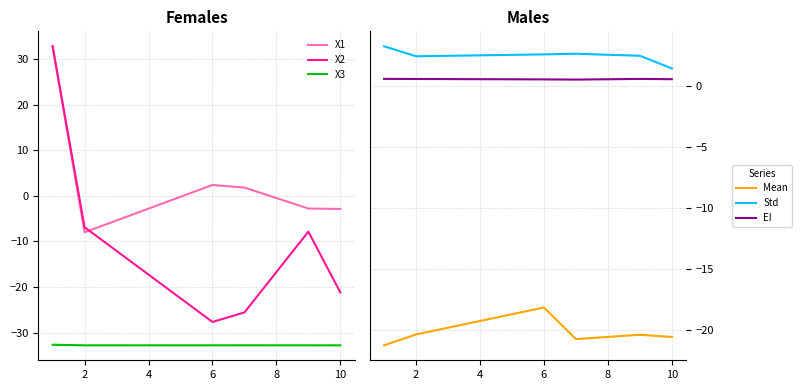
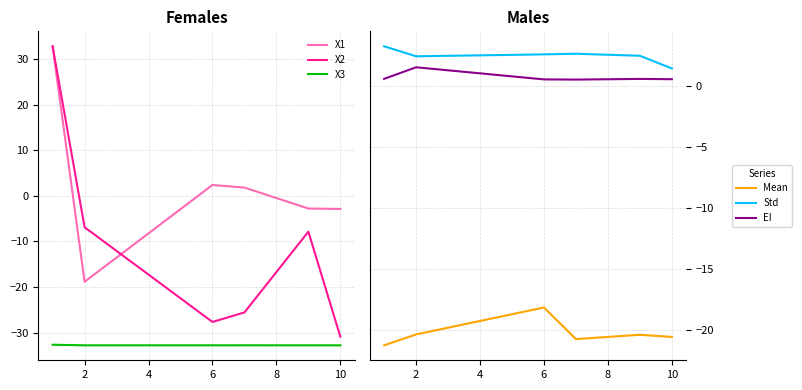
Females, X1, 2: -8 -> -19
Females, X2, 10: -21 -> -31
Males, EI, 2: 0.6 -> 1.5
